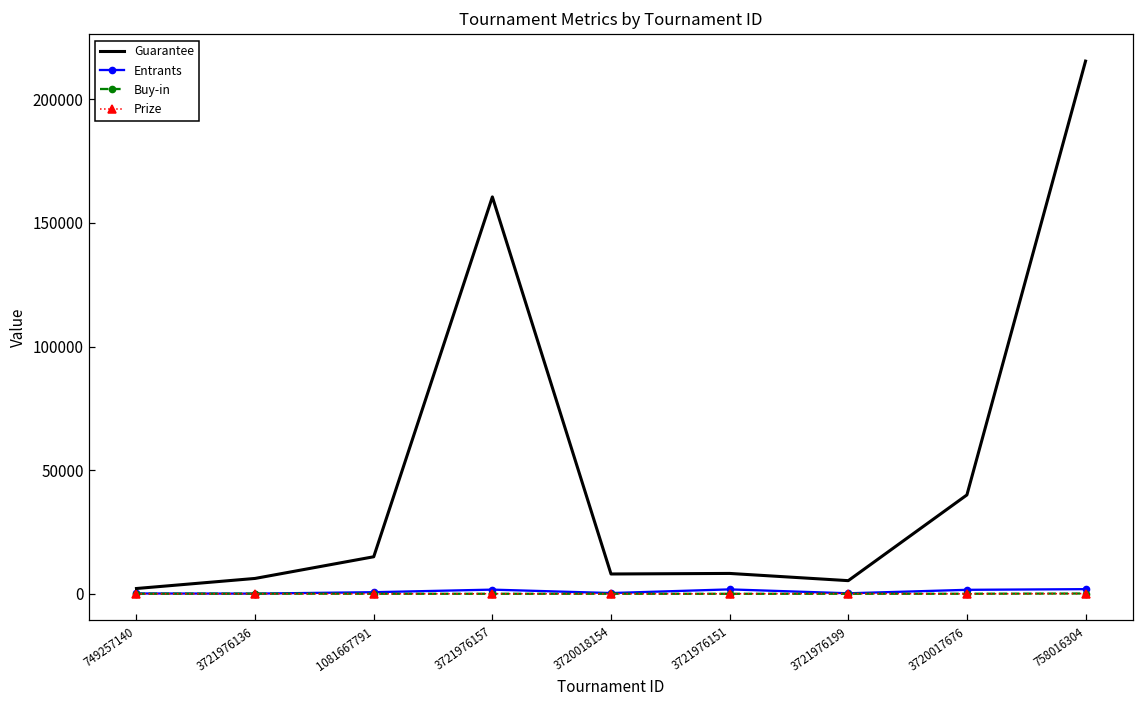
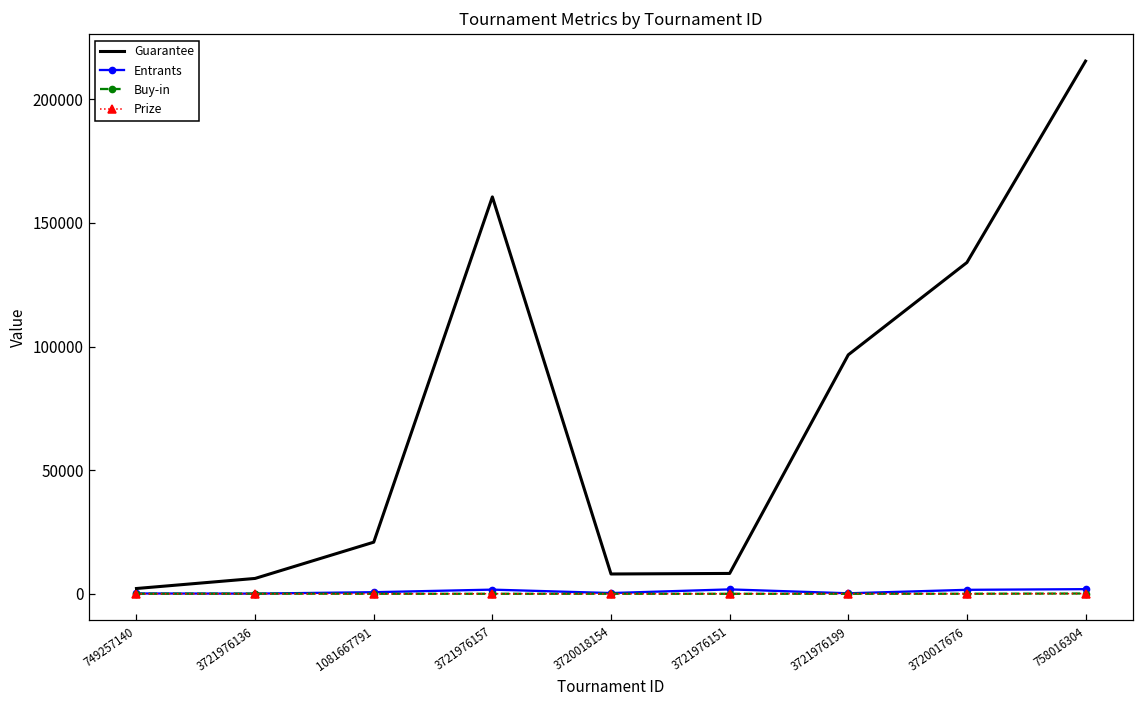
Guarantee, 1081667791: 15000 -> 21000
Guarantee, 3721976199: 5000 -> 97000
Guarantee, 3720017676: 40000 -> 134000
